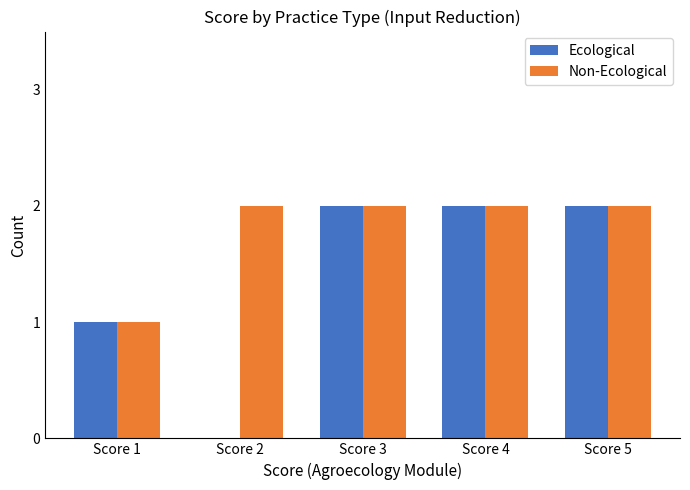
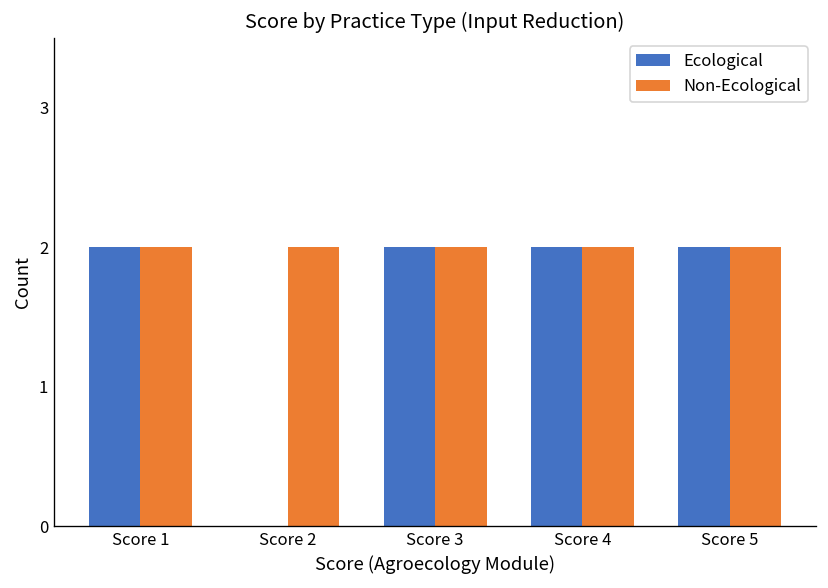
Ecological, Score 1: 1 -> 2
Non-Ecological, Score 1: 1 -> 2
